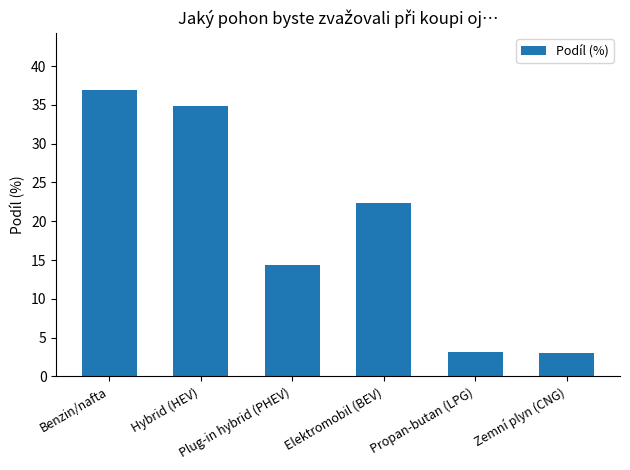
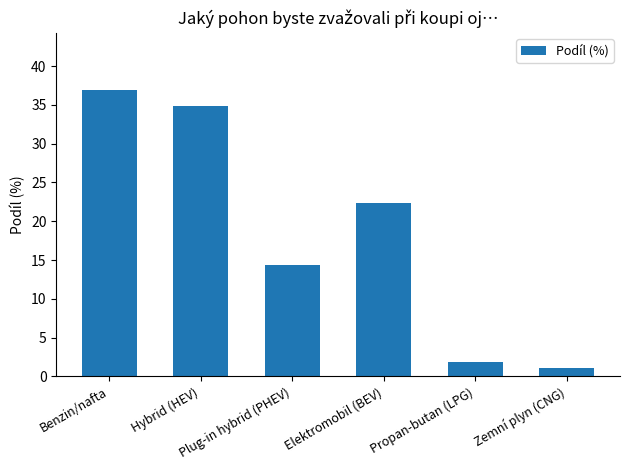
Propan-butan (LPG): 3 -> 2
Zemní plyn (CNG): 3 -> 1
